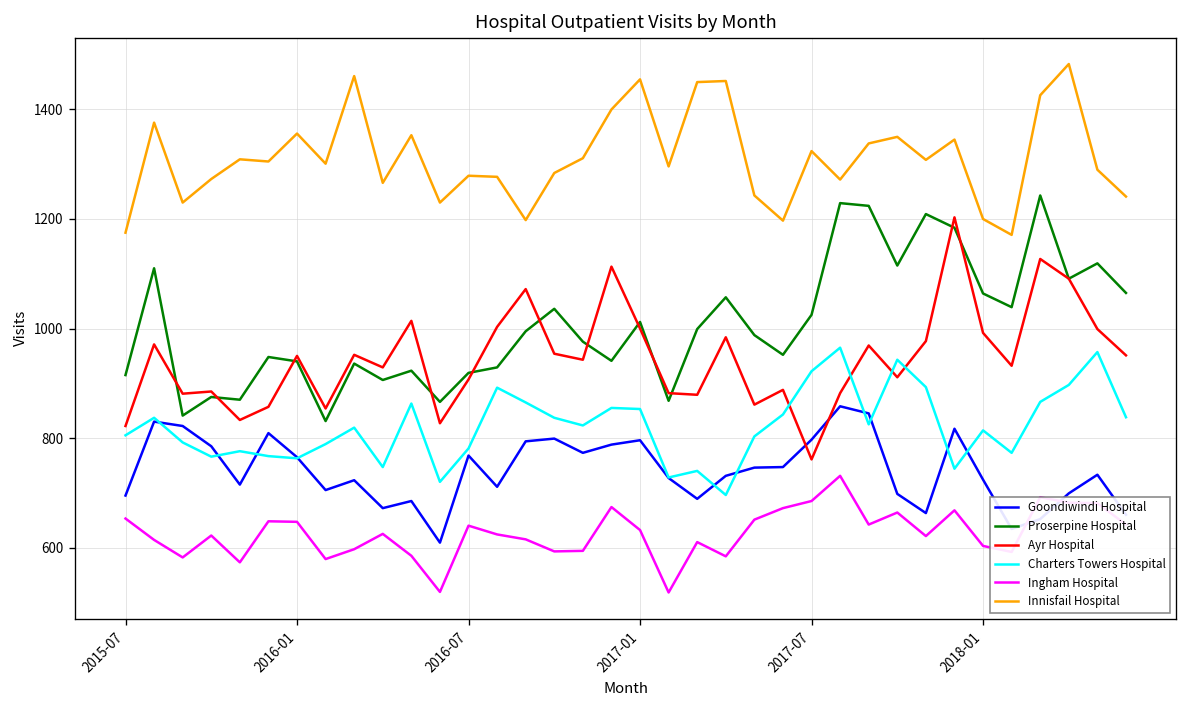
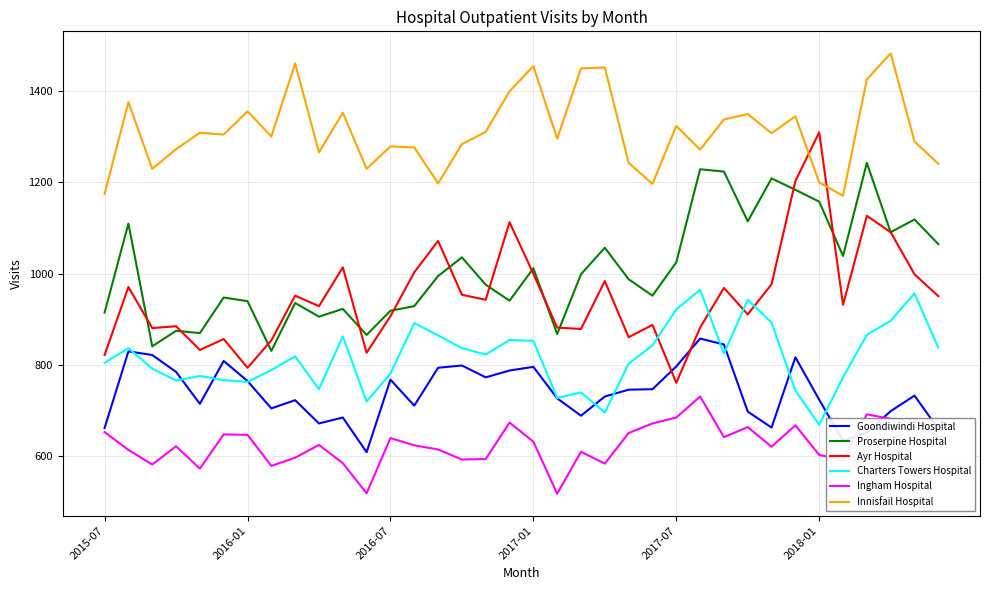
Goondiwindi Hospital, 2015-07: 700 -> 660
Ayr Hospital, 2016-01: 950 -> 790
Proserpine Hospital, 2018-01: 1060 -> 1160
Ayr Hospital, 2018-01: 990 -> 1310
Charters Towers Hospital, 2018-01: 810 -> 670
